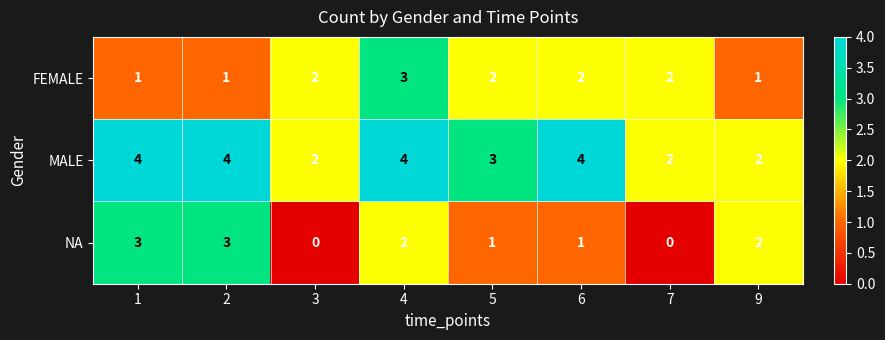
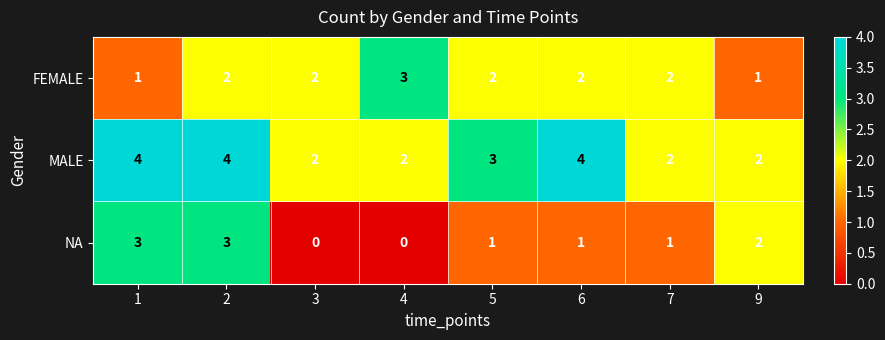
FEMALE, 2: 1 -> 2
MALE, 4: 4 -> 2
NA, 4: 2 -> 0
NA, 7: 0 -> 1
